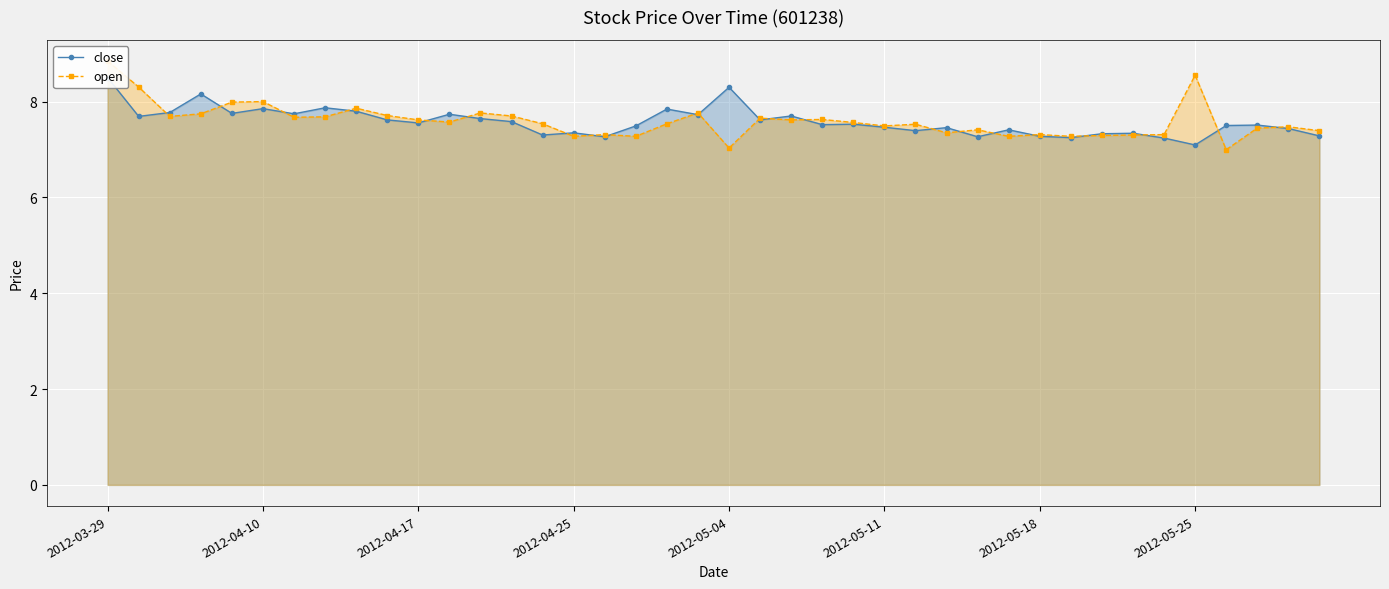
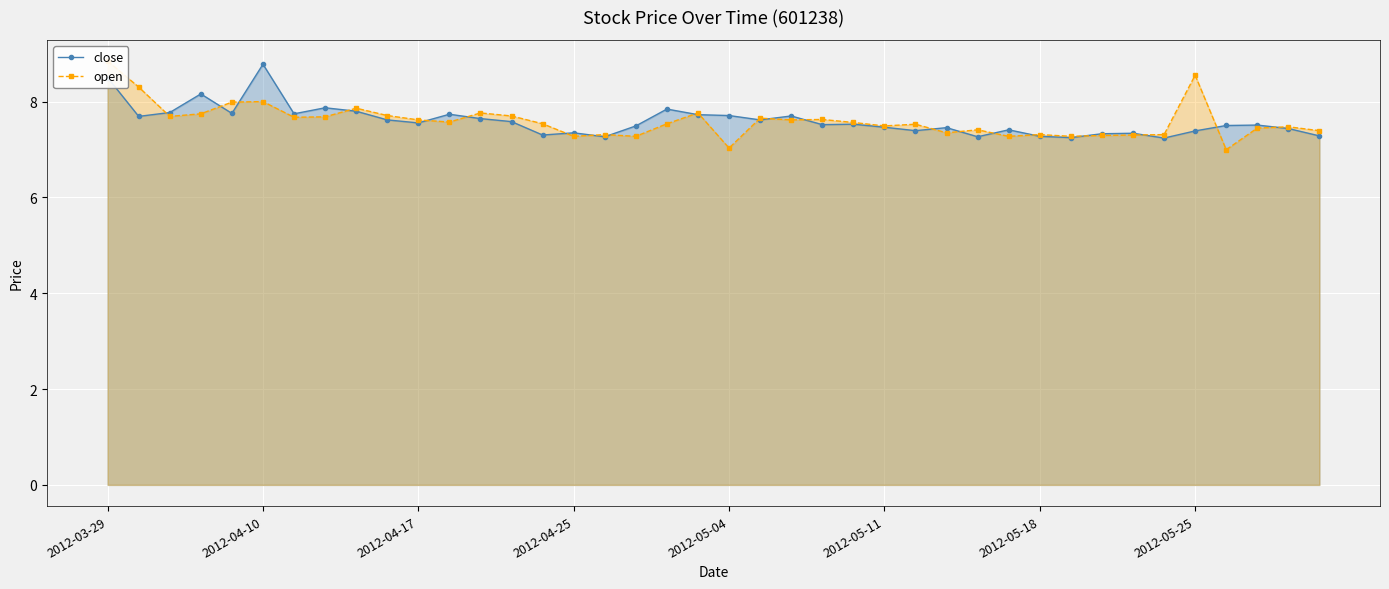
close, 2012-04-10: 7.9 -> 8.8
close, 2012-05-04: 8.3 -> 7.7
close, 2012-05-25: 7.1 -> 7.4
